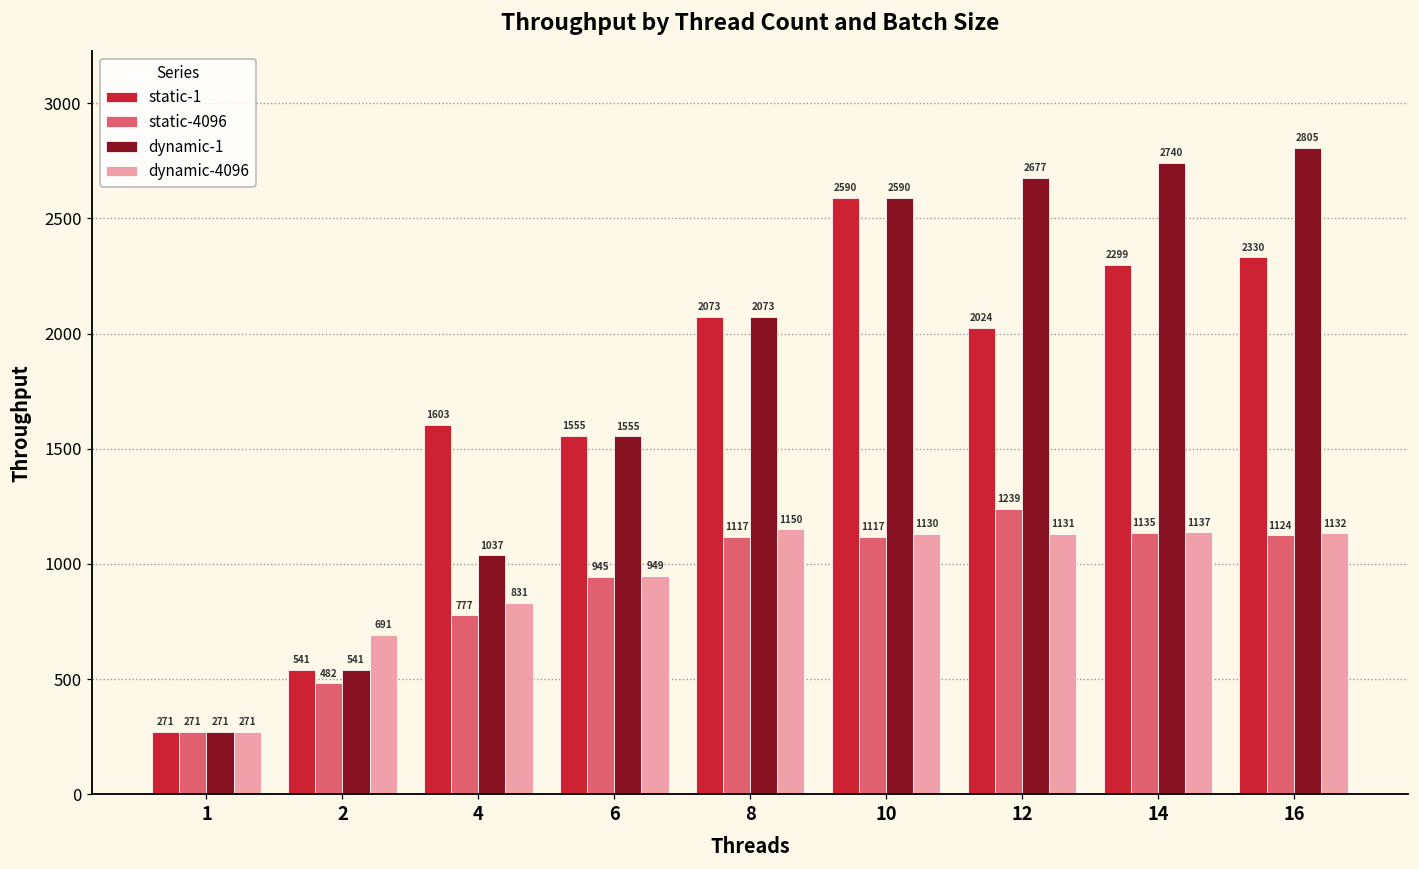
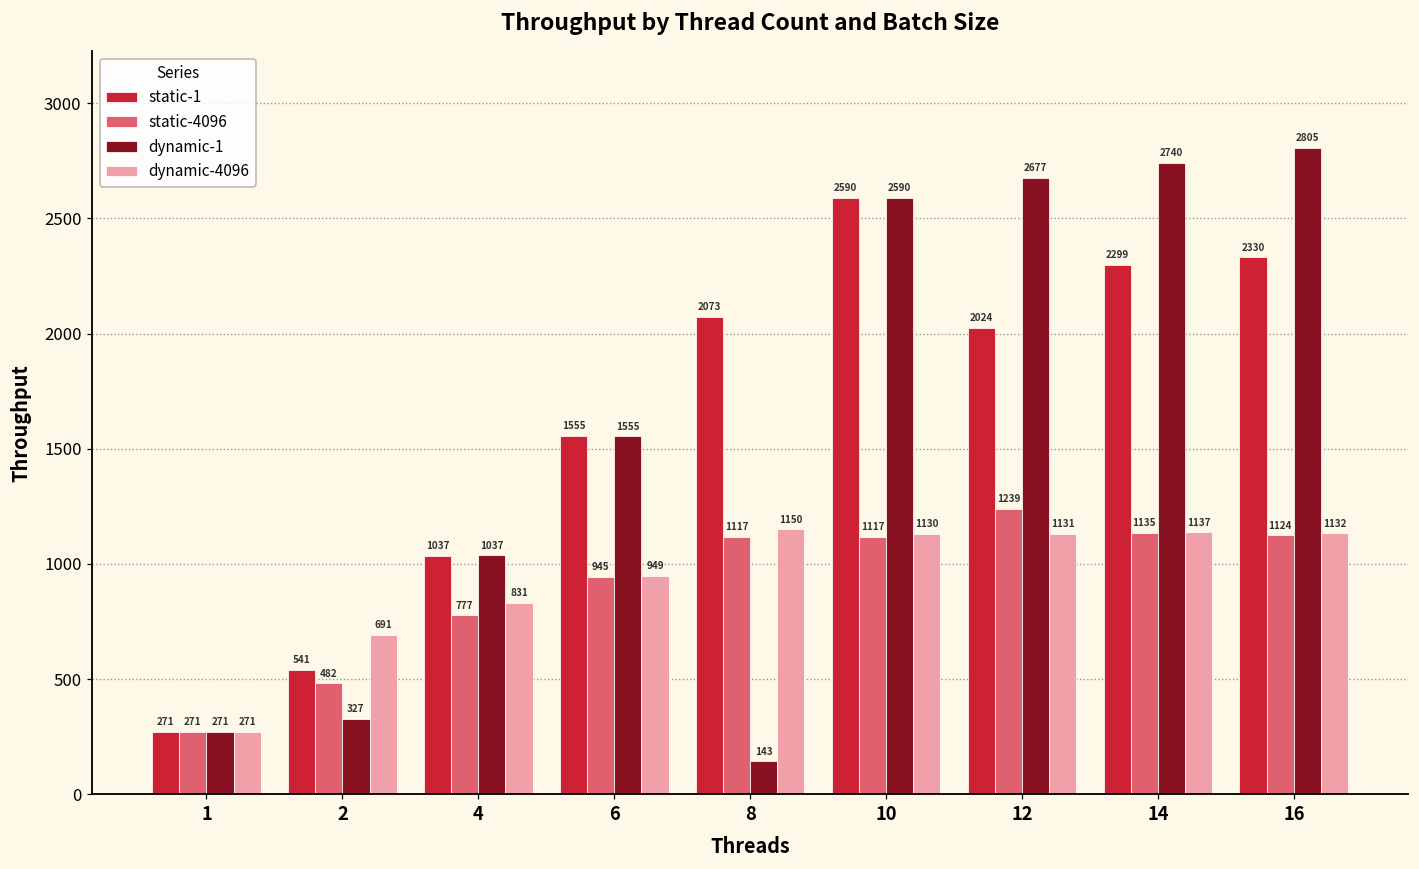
dynamic-1, 2: 541 -> 327
static-1, 4: 1603 -> 1037
dynamic-1, 8: 2073 -> 143
